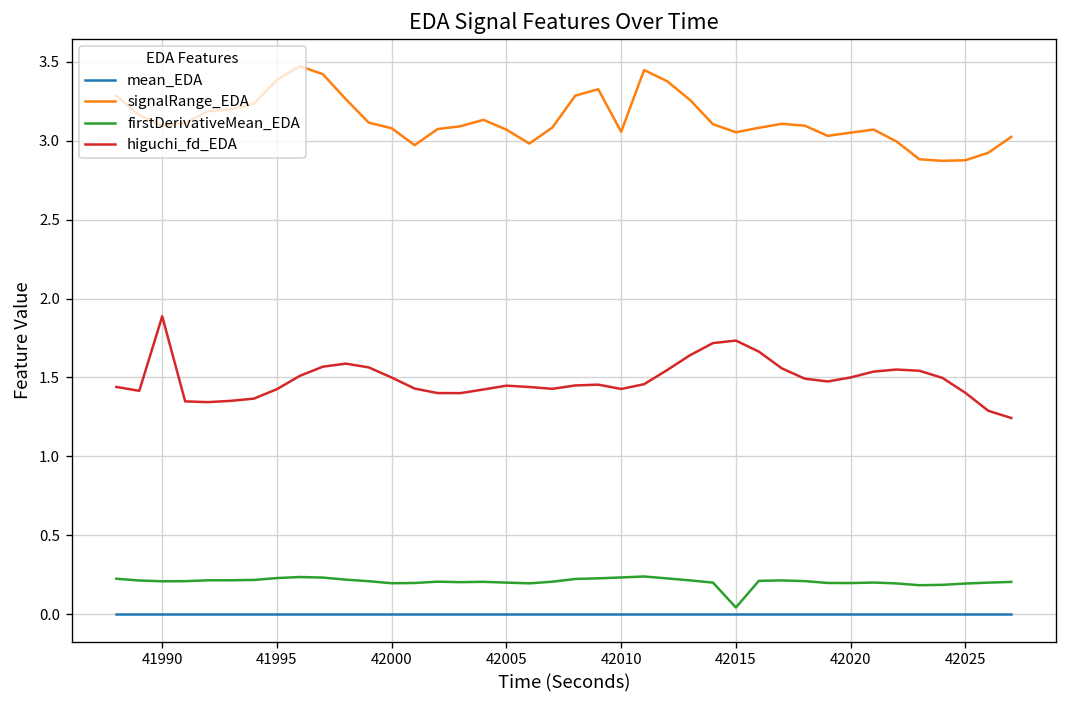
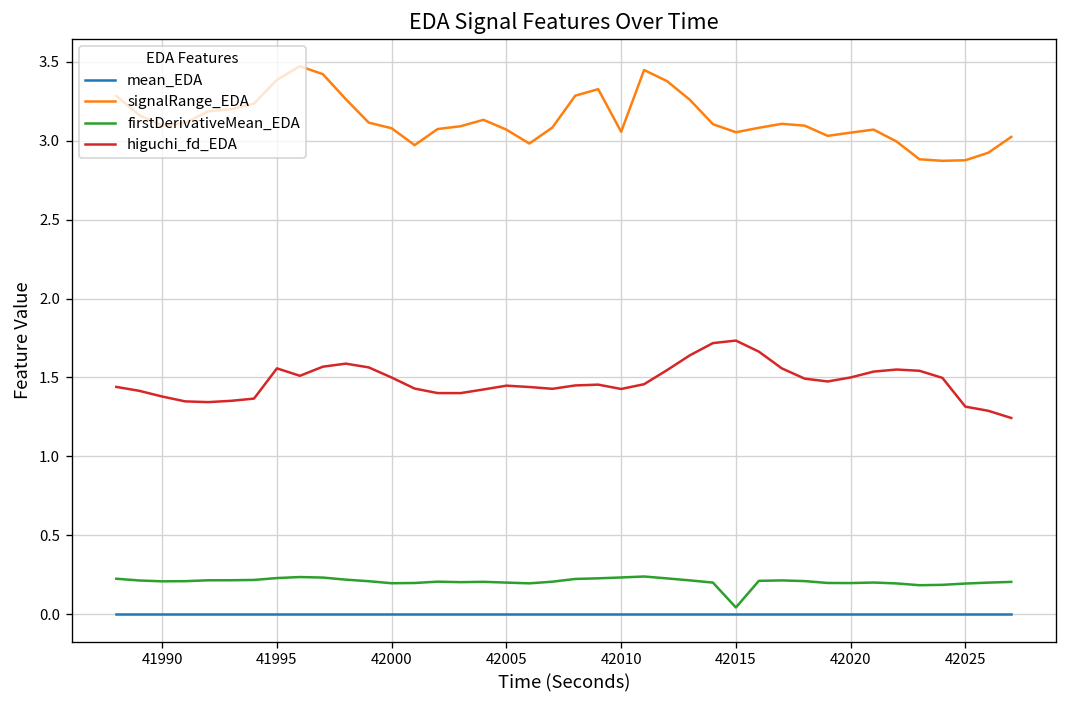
higuchi_fd_EDA, 41990: 1.89 -> 1.38
higuchi_fd_EDA, 41995: 1.43 -> 1.56
higuchi_fd_EDA, 42025: 1.40 -> 1.32
